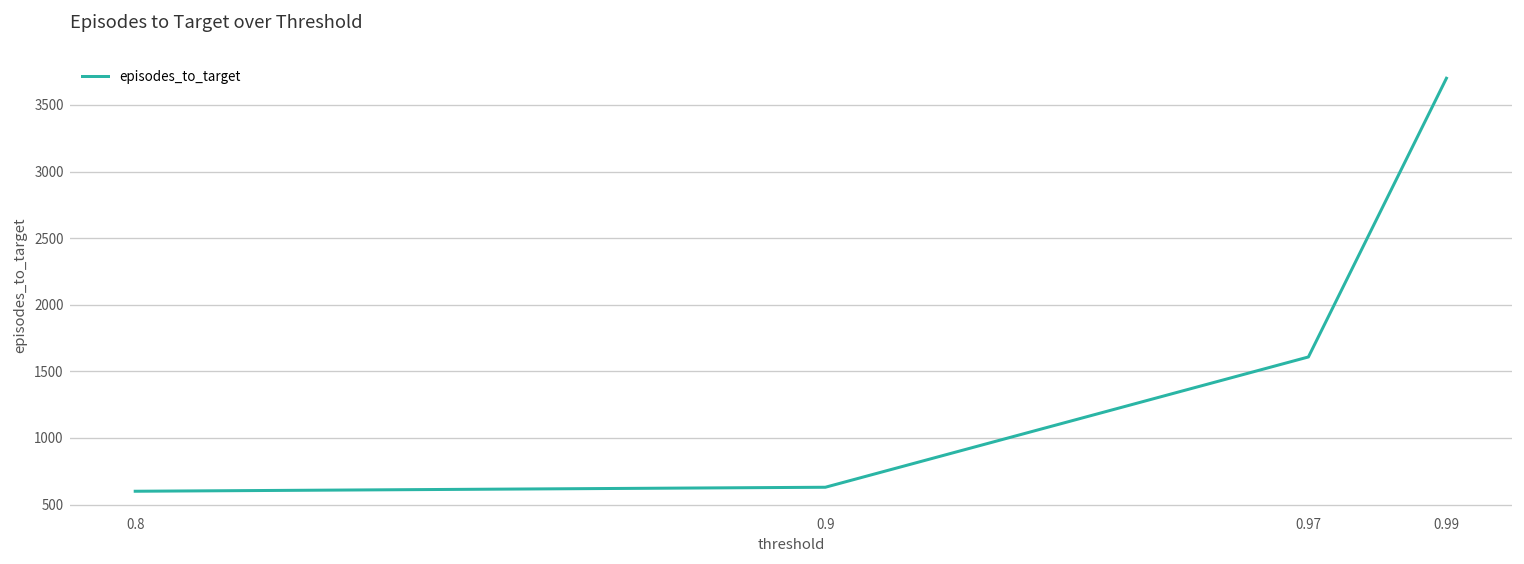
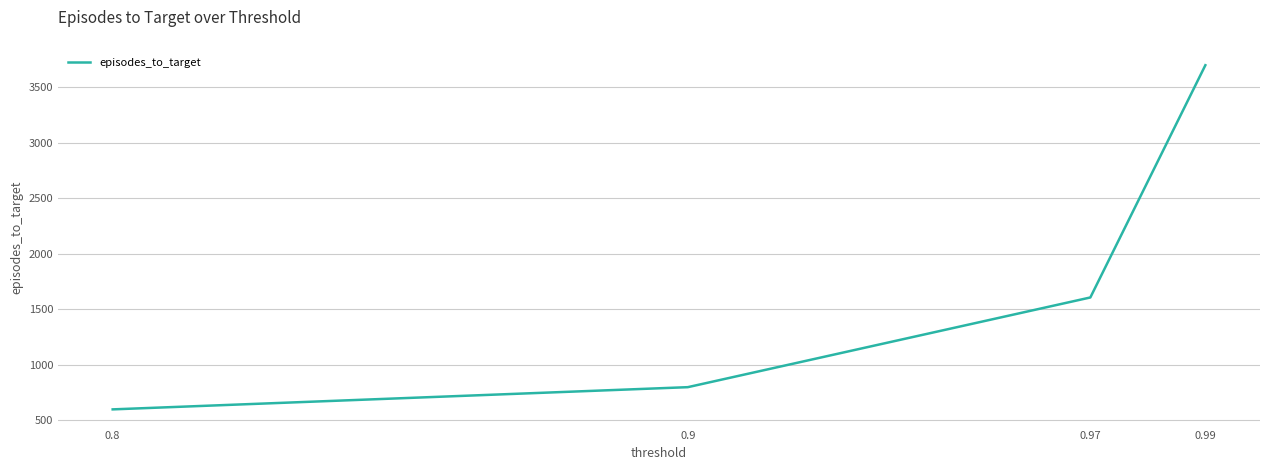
0.9: 630 -> 800
